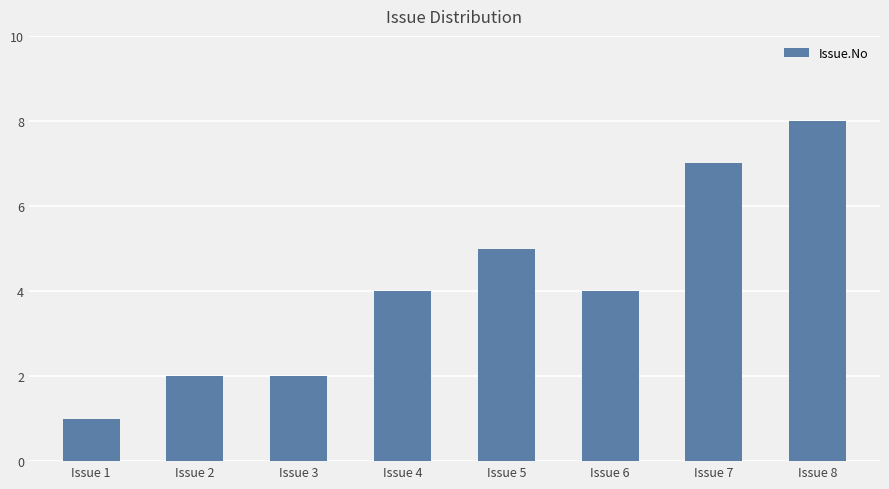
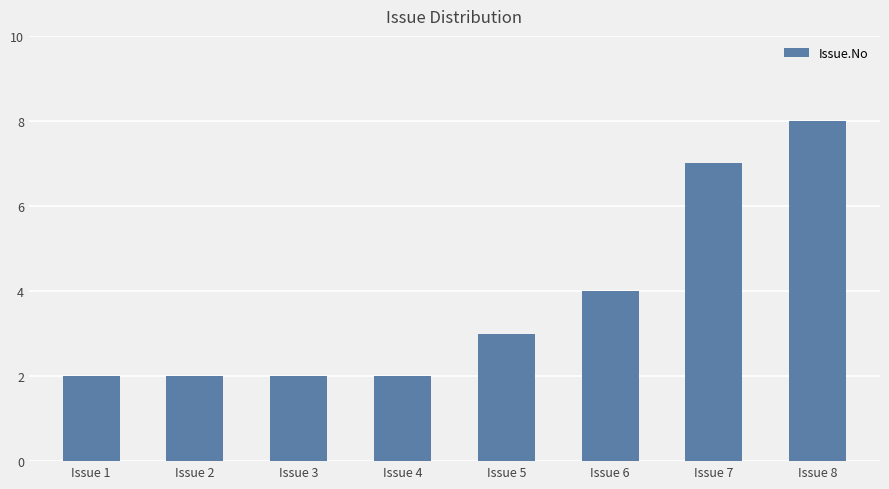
Issue 1: 1 -> 2
Issue 4: 4 -> 2
Issue 5: 5 -> 3
